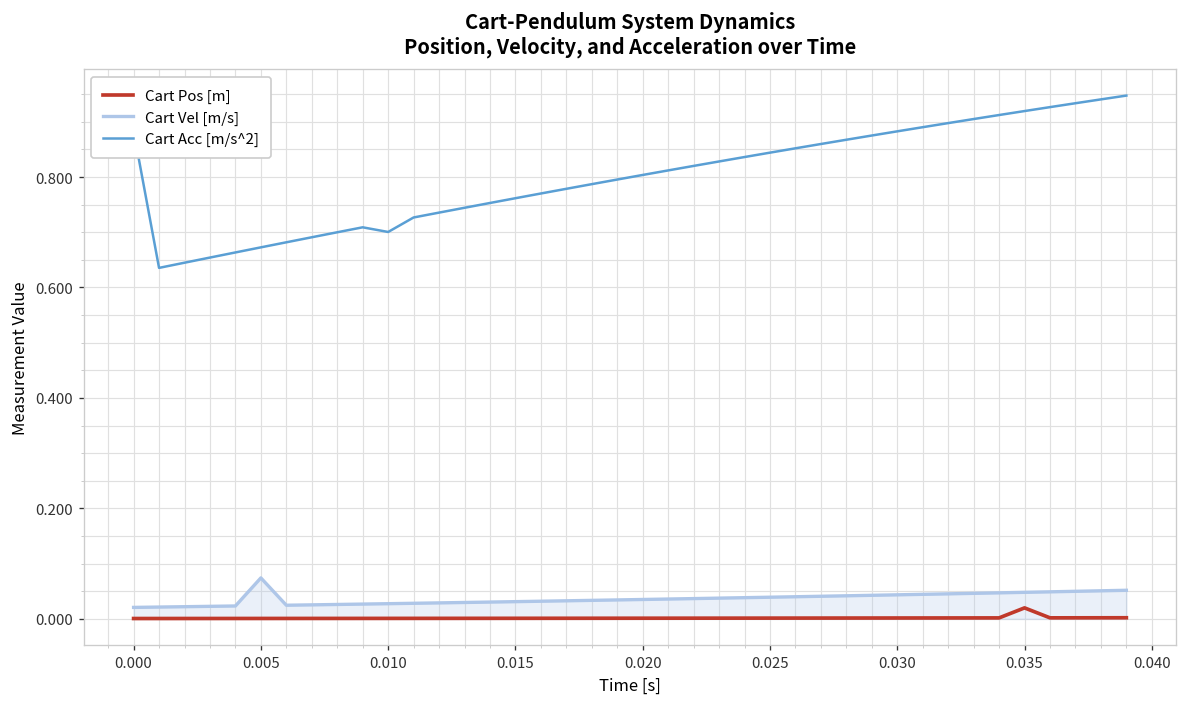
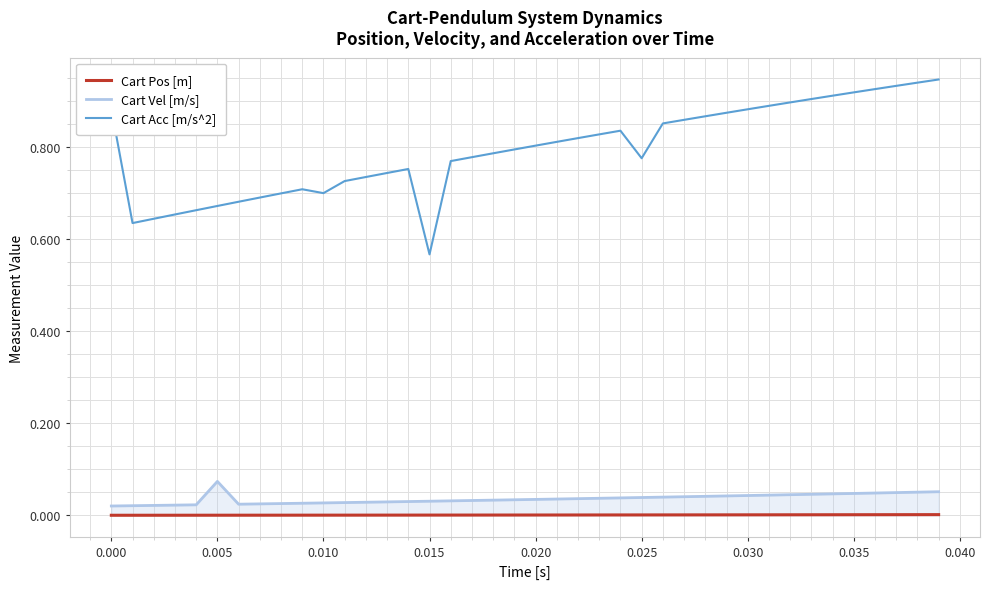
Cart Acc [m/s^2], 0.015: 0.76 -> 0.57
Cart Acc [m/s^2], 0.025: 0.84 -> 0.78
Cart Pos [m], 0.035: 0.02 -> 0.00
